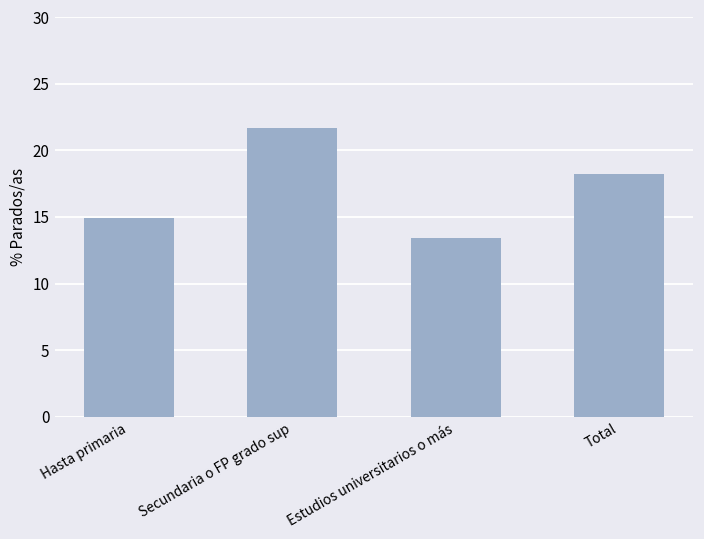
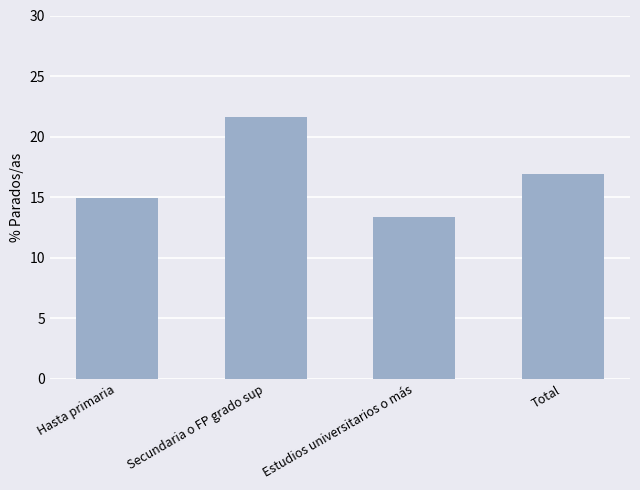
Total: 18.2 -> 16.9
